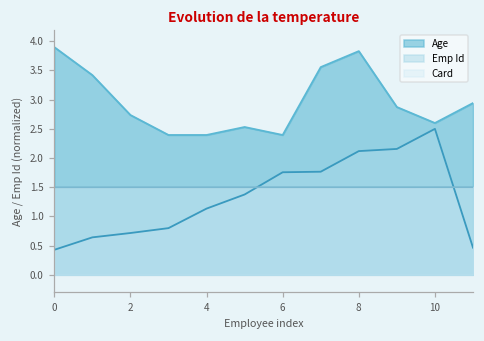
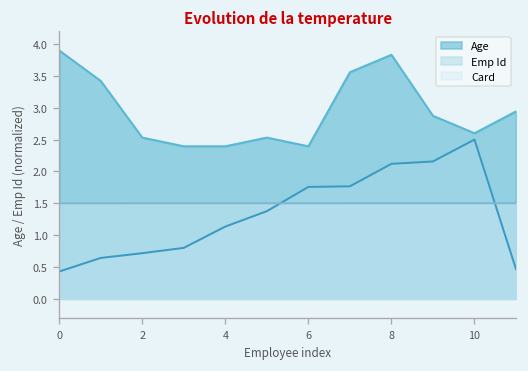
Age, 2: 2.7 -> 2.5
